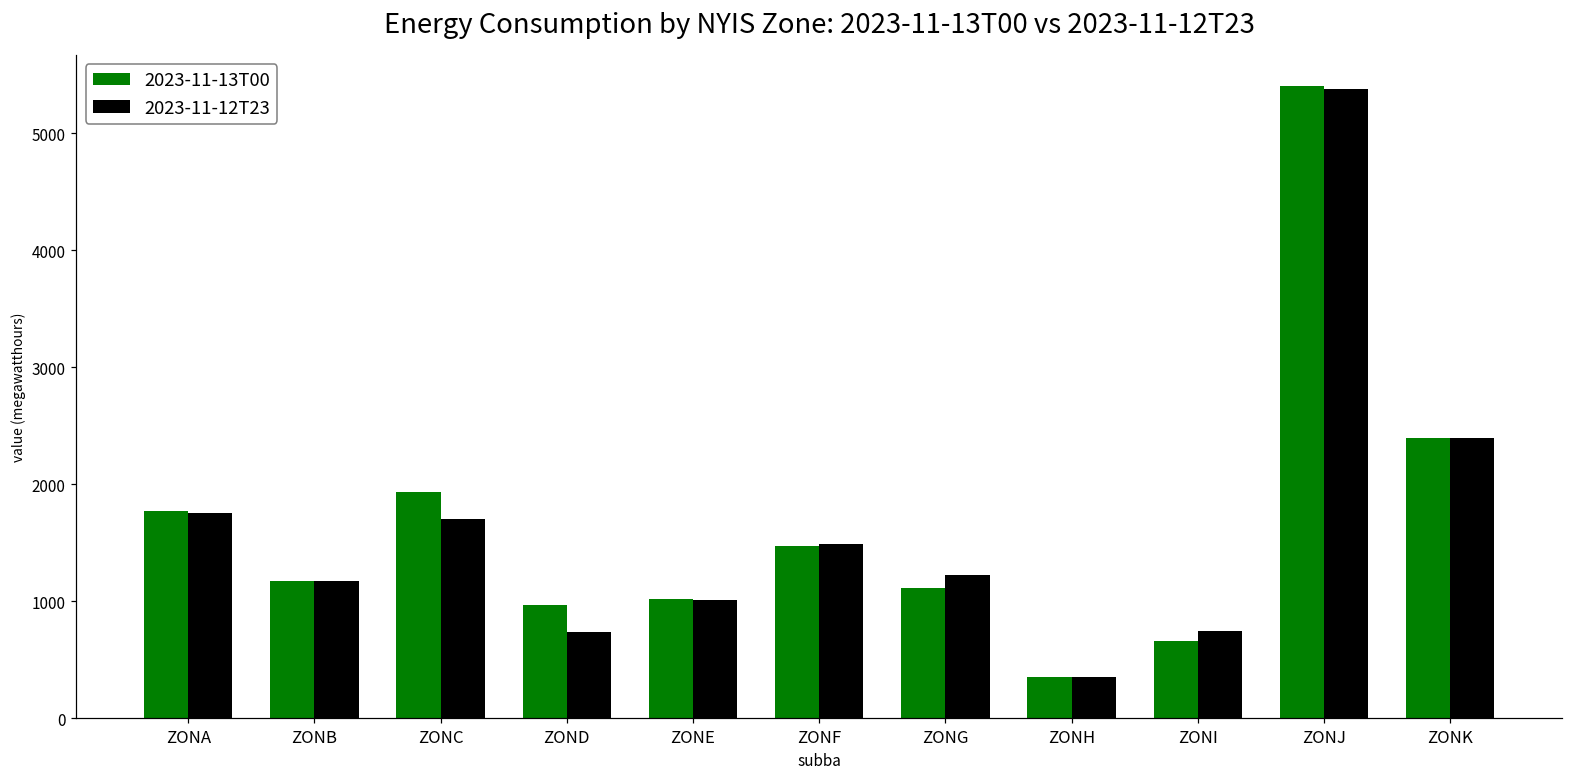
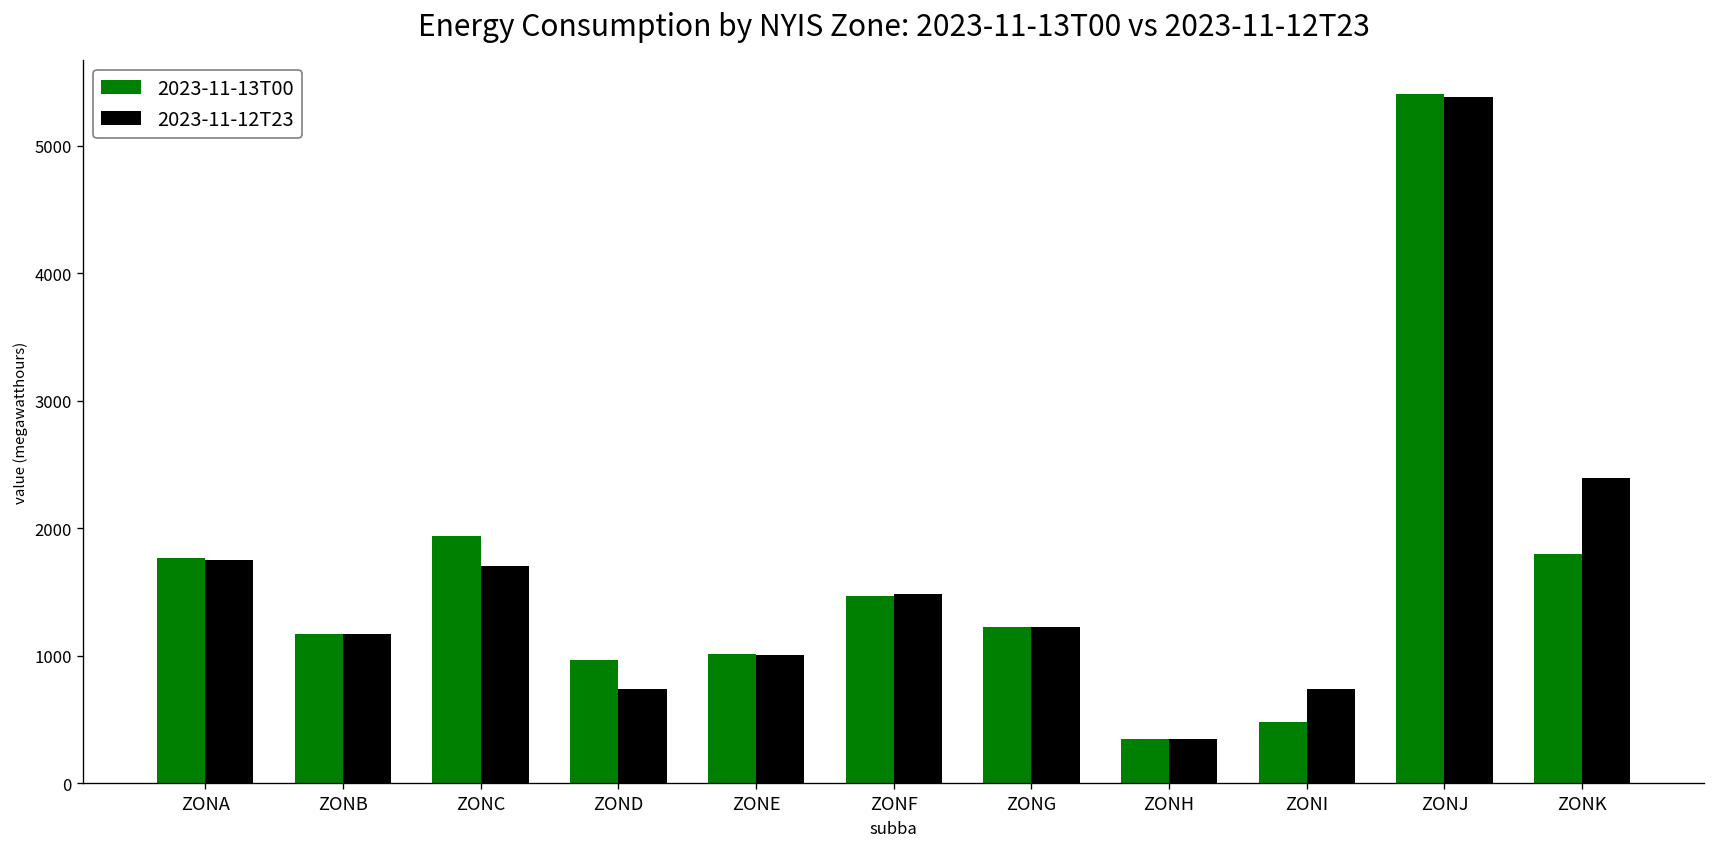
2023-11-13T00, ZONG: 1110 -> 1230
2023-11-13T00, ZONI: 660 -> 480
2023-11-13T00, ZONK: 2400 -> 1800
